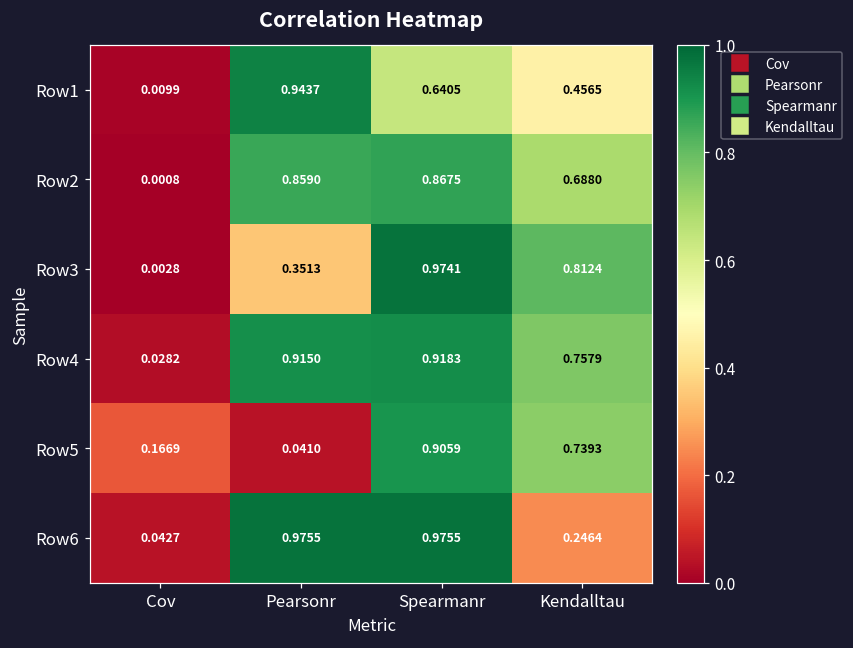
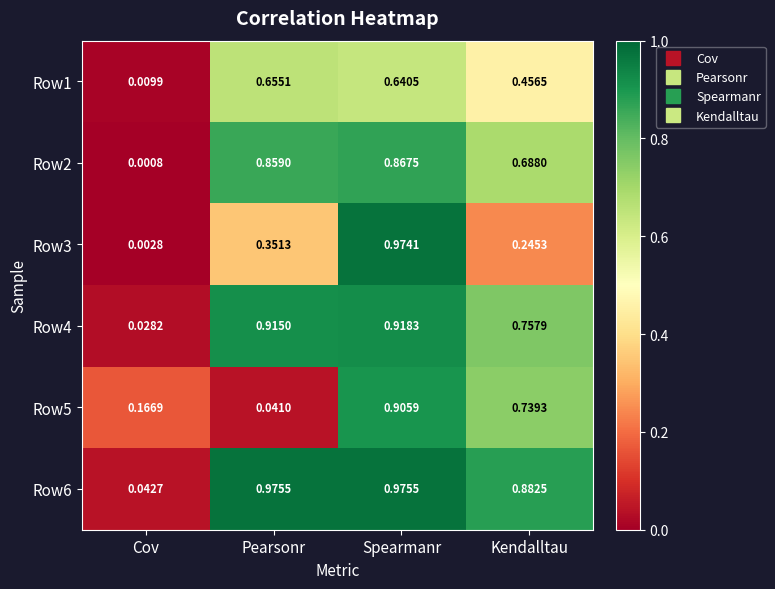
Row1, Pearsonr: 0.9437 -> 0.6551
Row3, Kendalltau: 0.8124 -> 0.2453
Row6, Kendalltau: 0.2464 -> 0.8825
